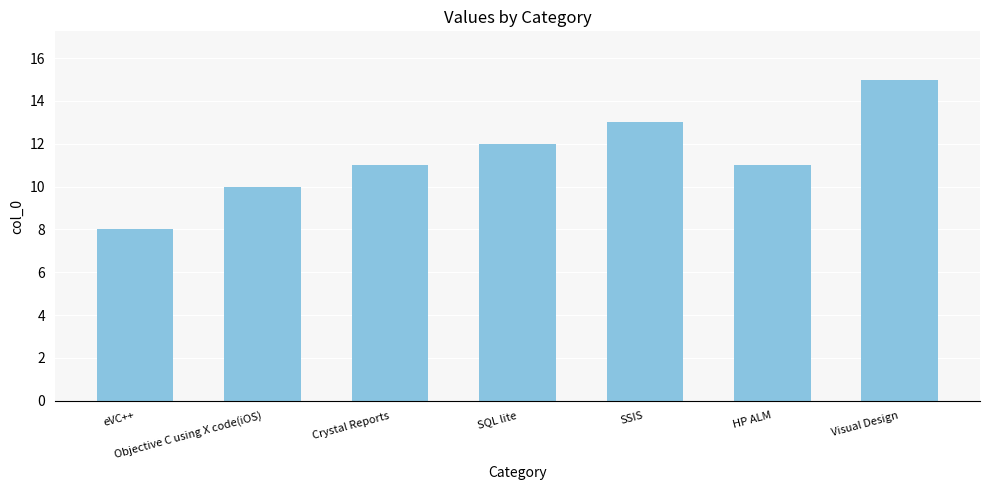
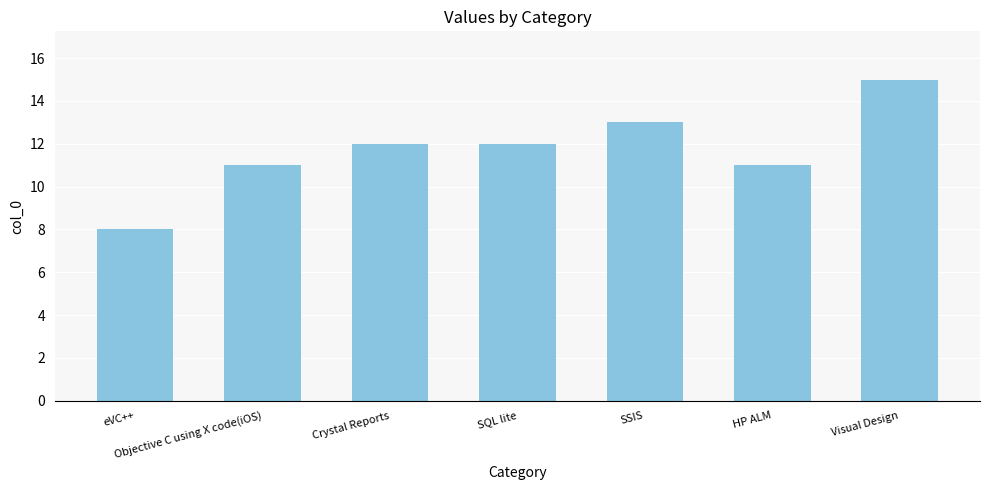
Objective C using X code(iOS): 10 -> 11
Crystal Reports: 11 -> 12
